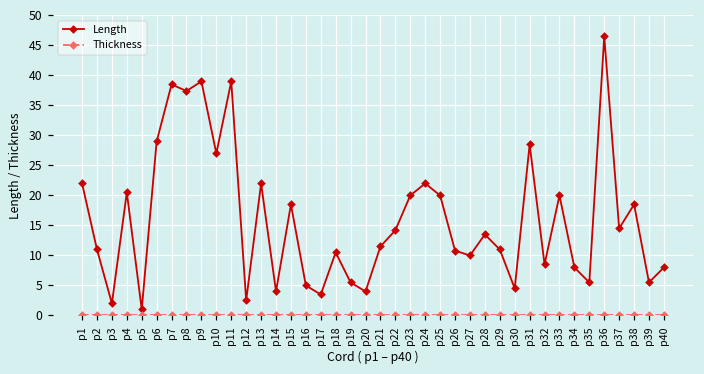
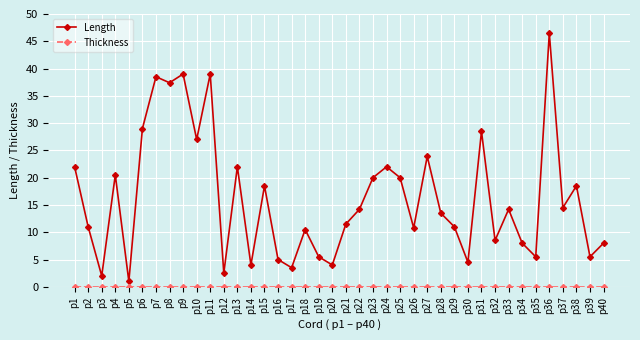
Length, p27: 10 -> 24
Length, p33: 20 -> 14
